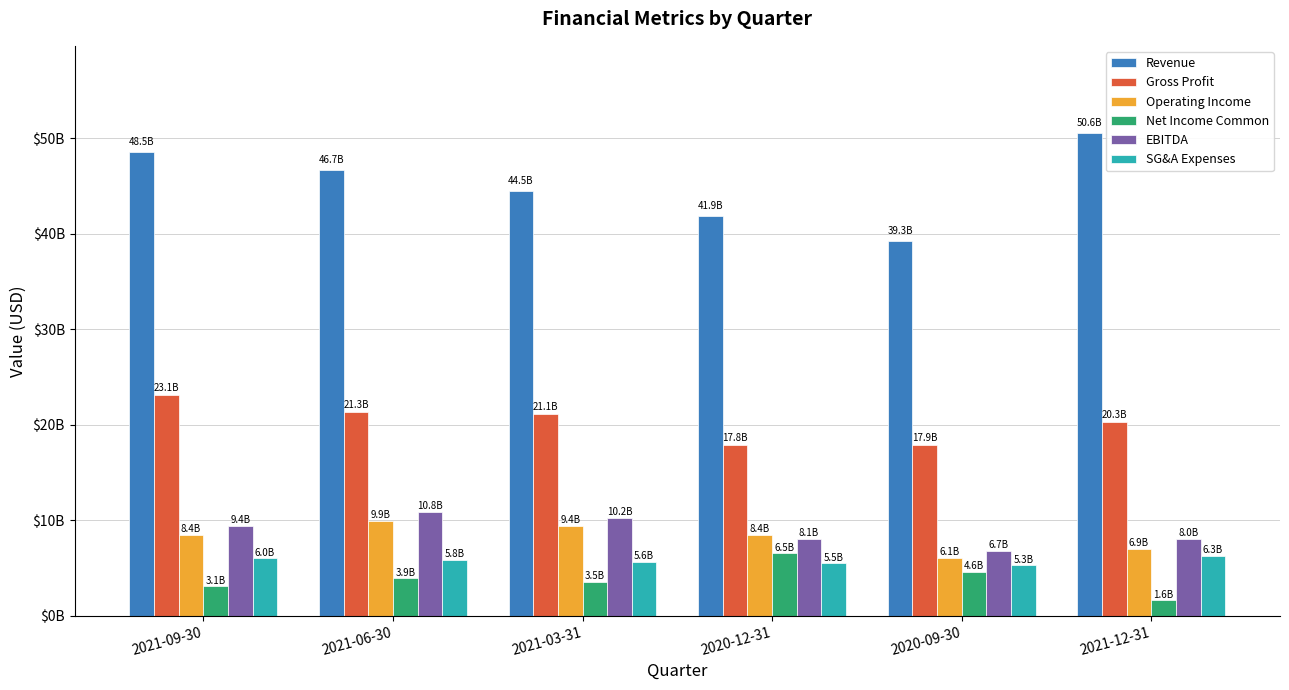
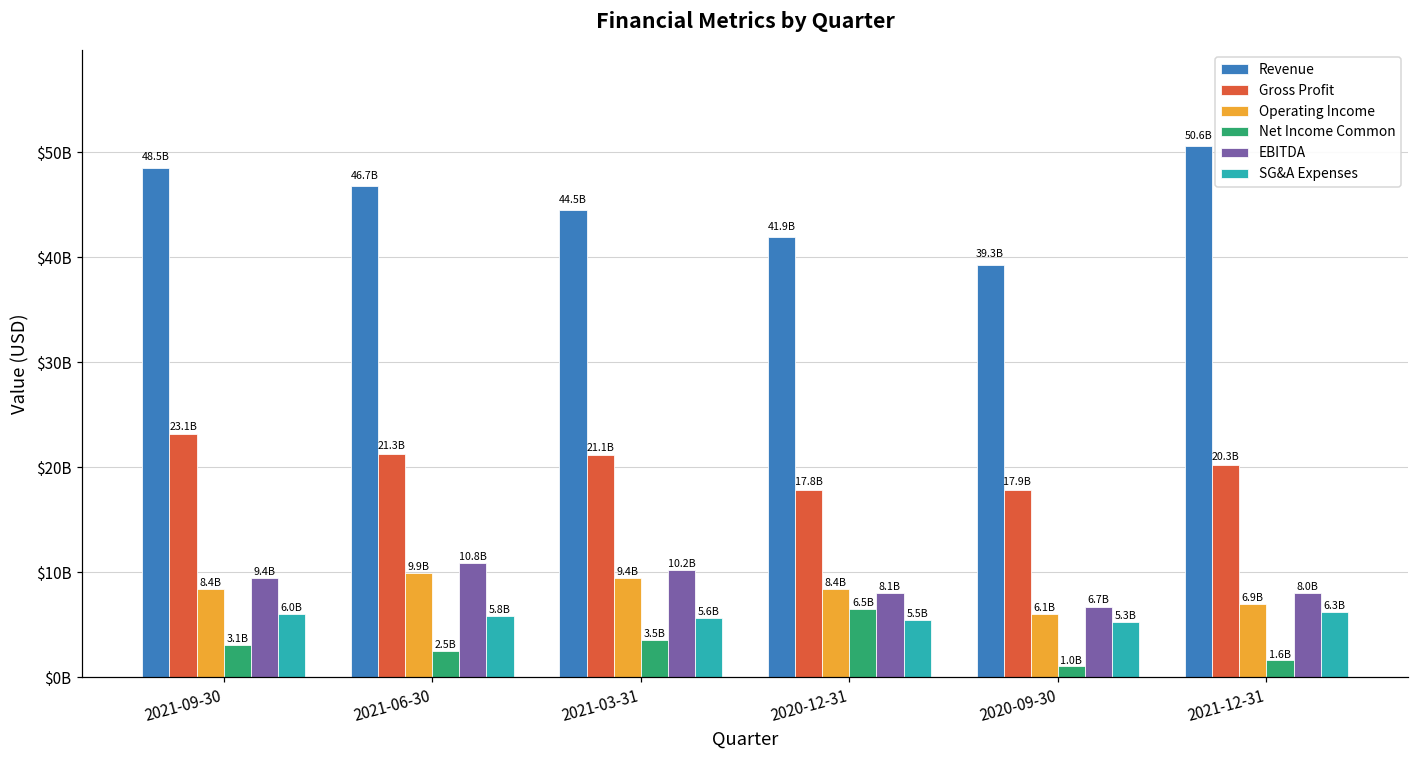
Net Income Common, 2021-06-30: 3.9B -> 2.5B
Net Income Common, 2020-09-30: 4.6B -> 1.0B
